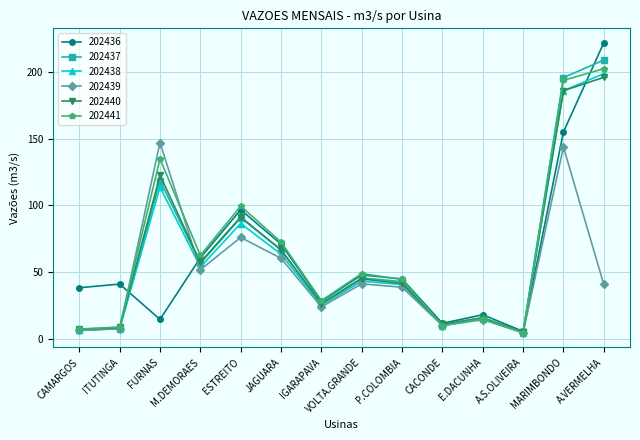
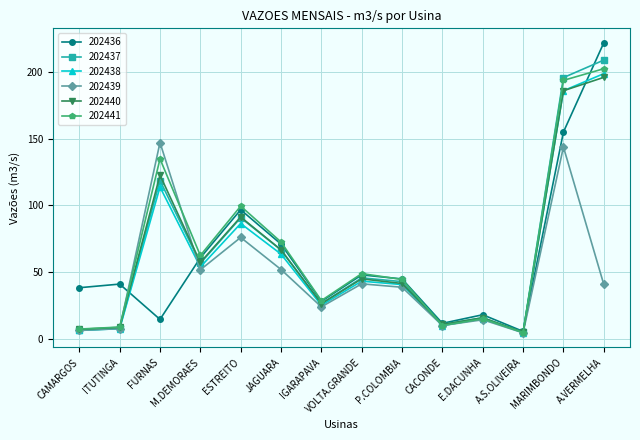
202439, JAGUARA: 60 -> 52
